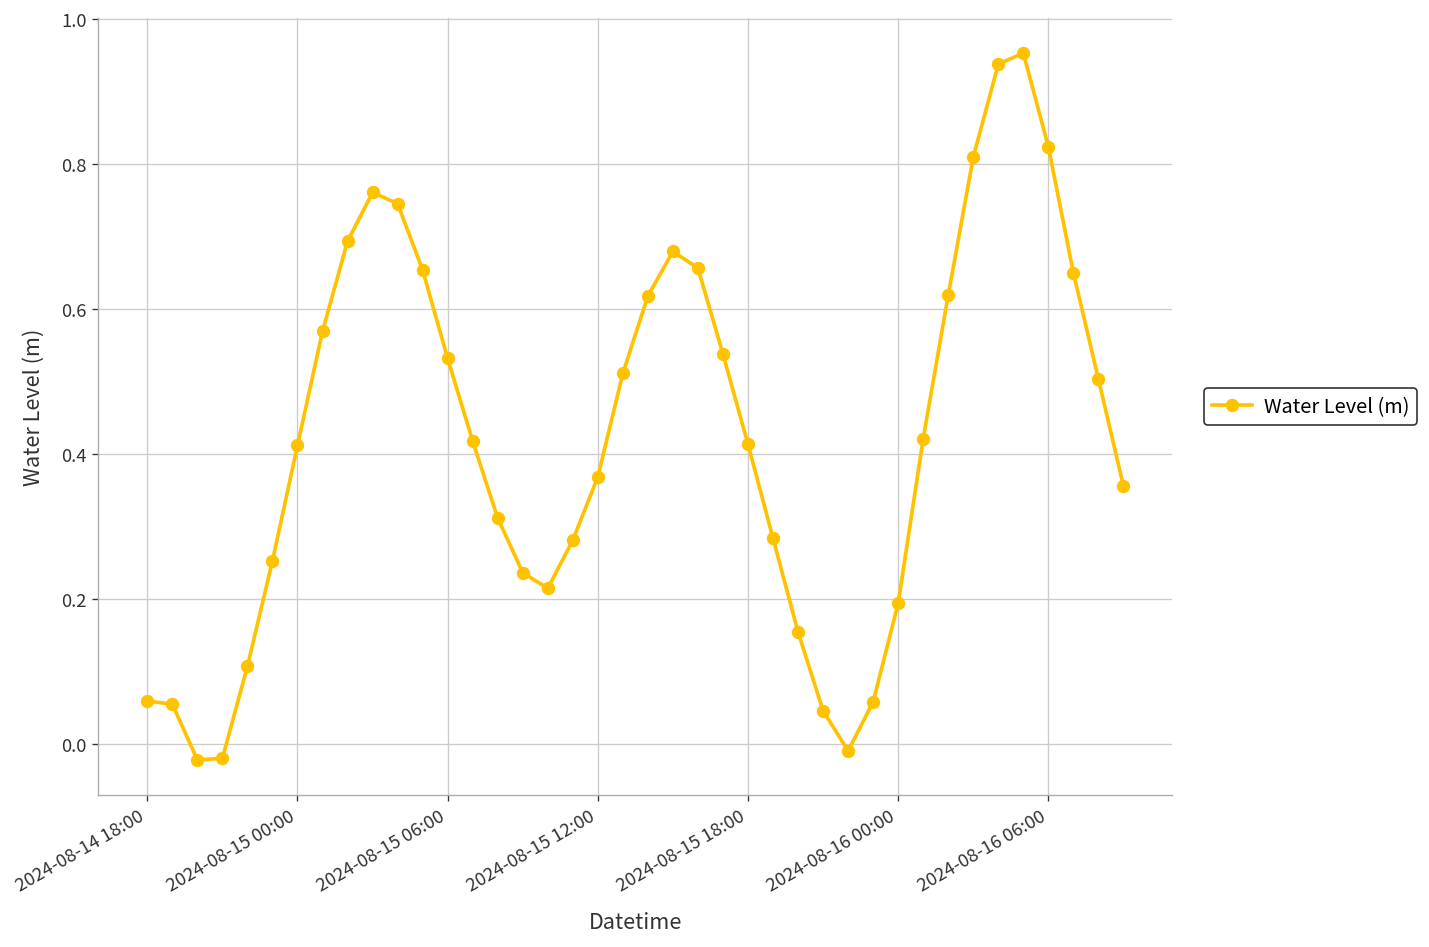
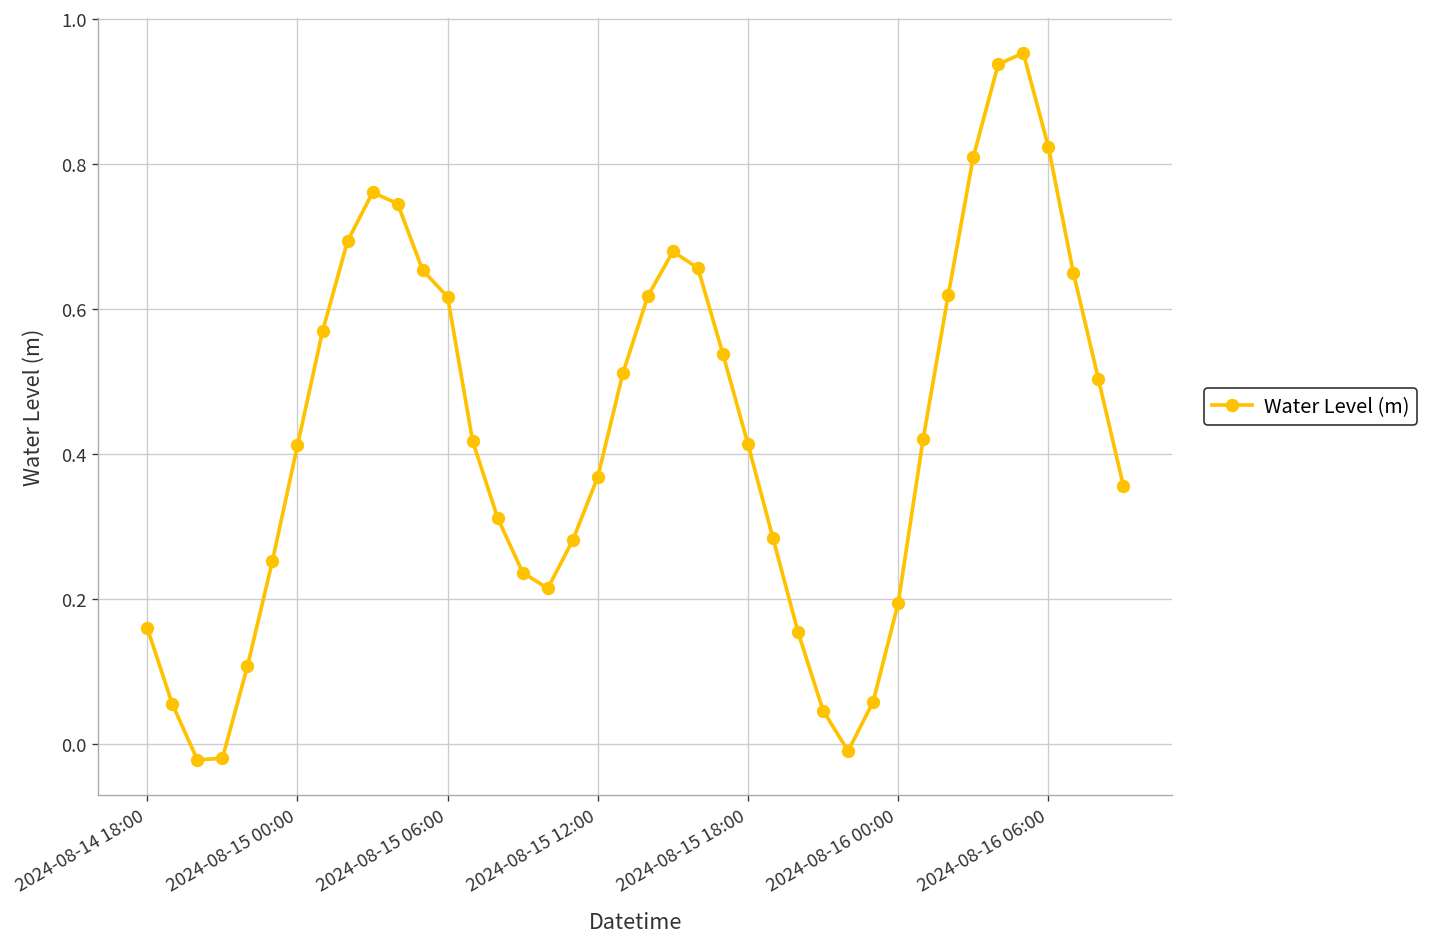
2024-08-14 18:00: 0.06 -> 0.16
2024-08-15 06:00: 0.53 -> 0.62
